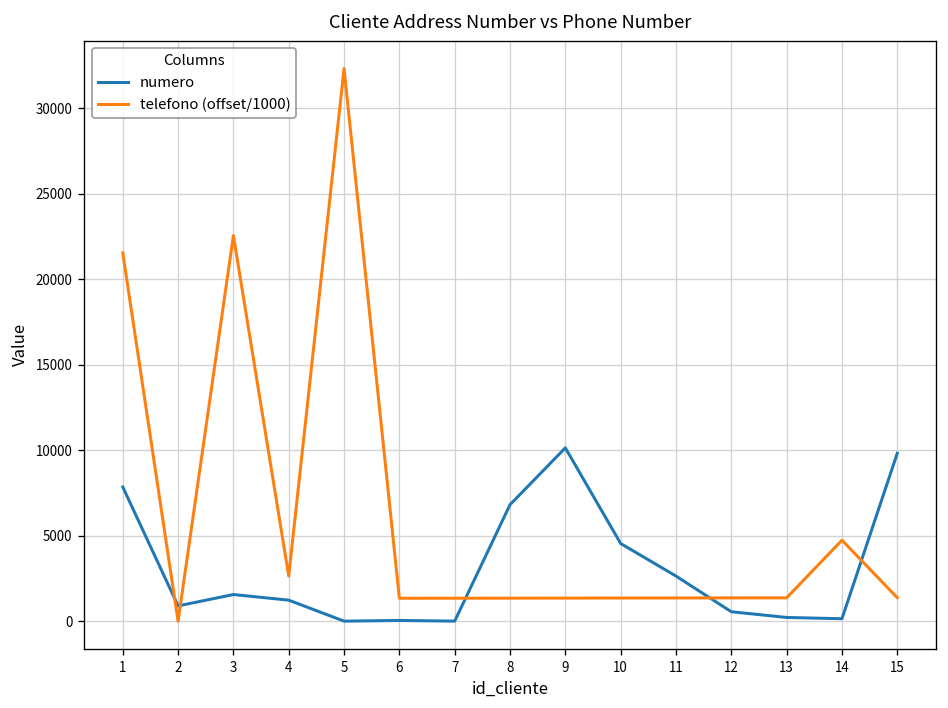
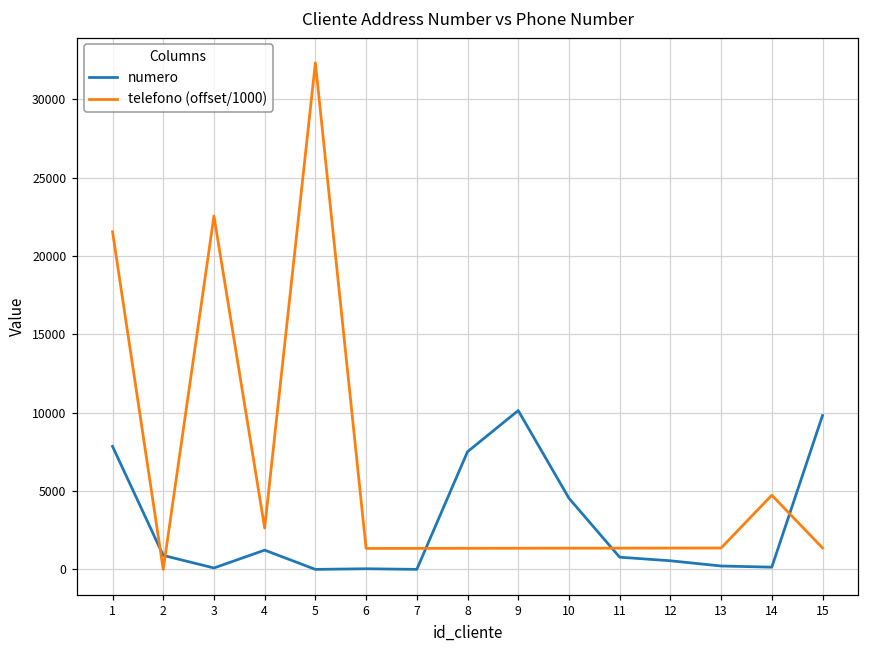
numero, 3: 1600 -> 100
numero, 8: 6800 -> 7500
numero, 11: 2600 -> 800
